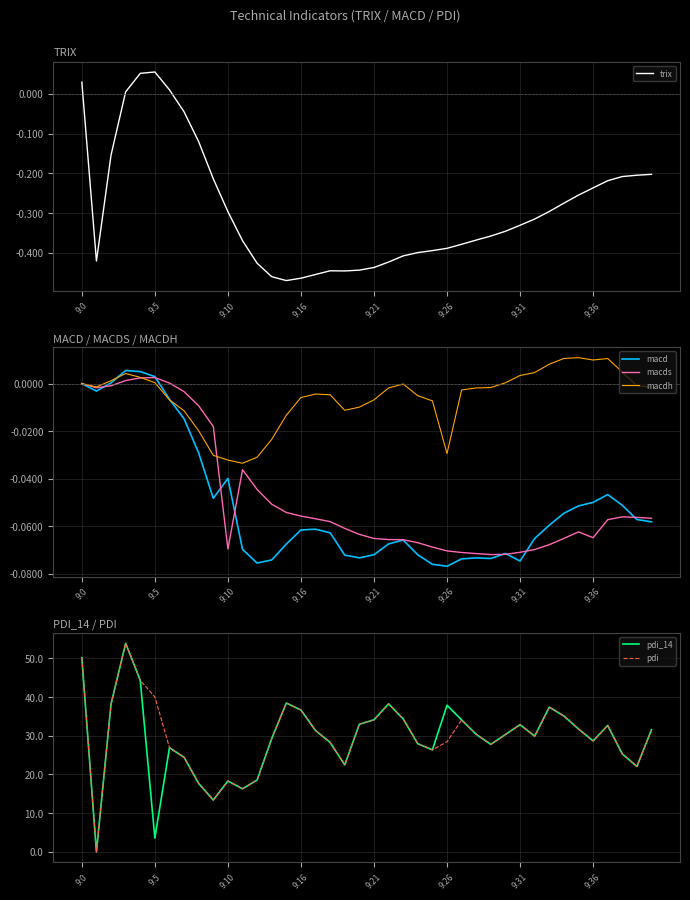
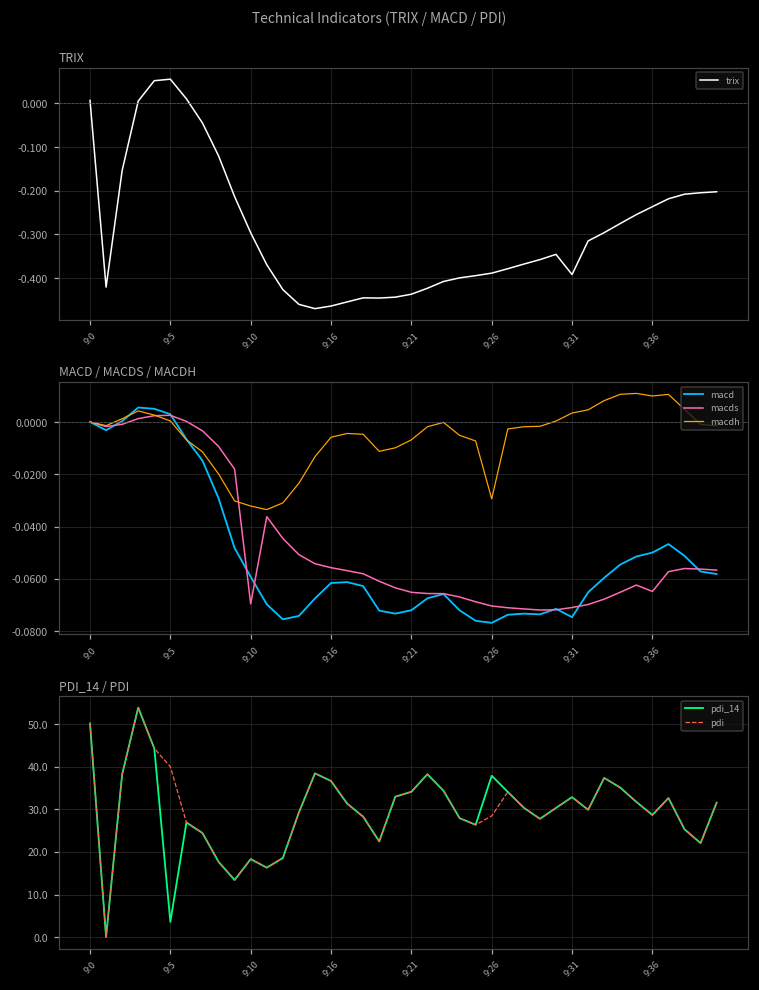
TRIX, 9:0: 0.03 -> 0.01
TRIX, 9:31: -0.33 -> -0.39
MACD / MACDS / MACDH, macd, 9:10: -0.040 -> -0.059
